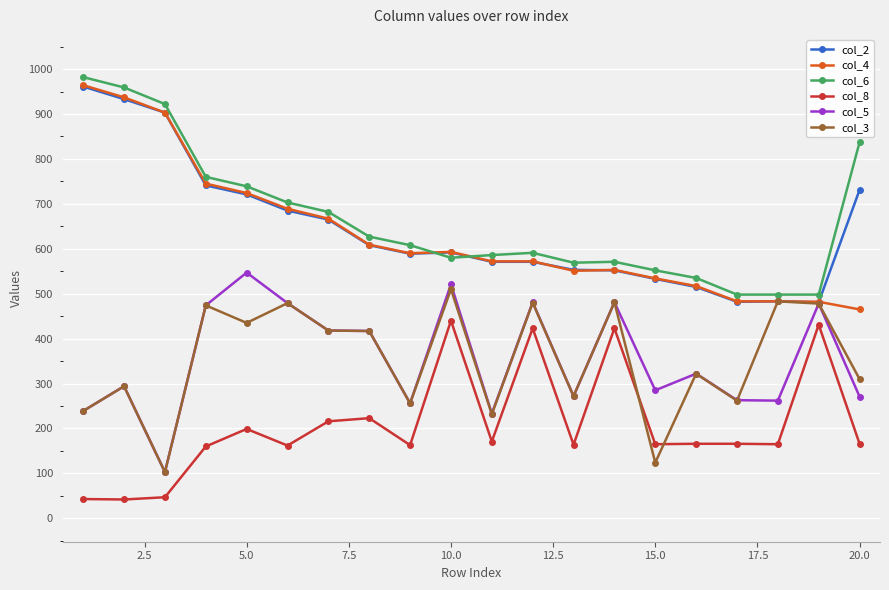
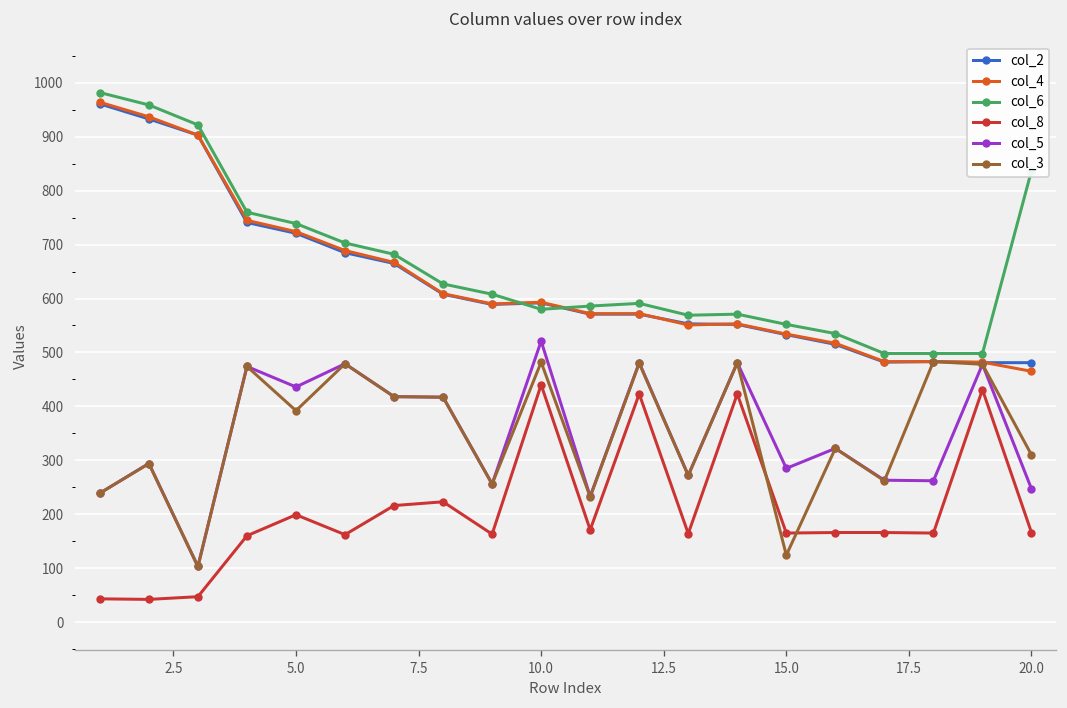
col_5, 5.0: 550 -> 440
col_3, 5.0: 440 -> 390
col_3, 10.0: 510 -> 480
col_2, 20.0: 730 -> 480
col_5, 20.0: 270 -> 250
